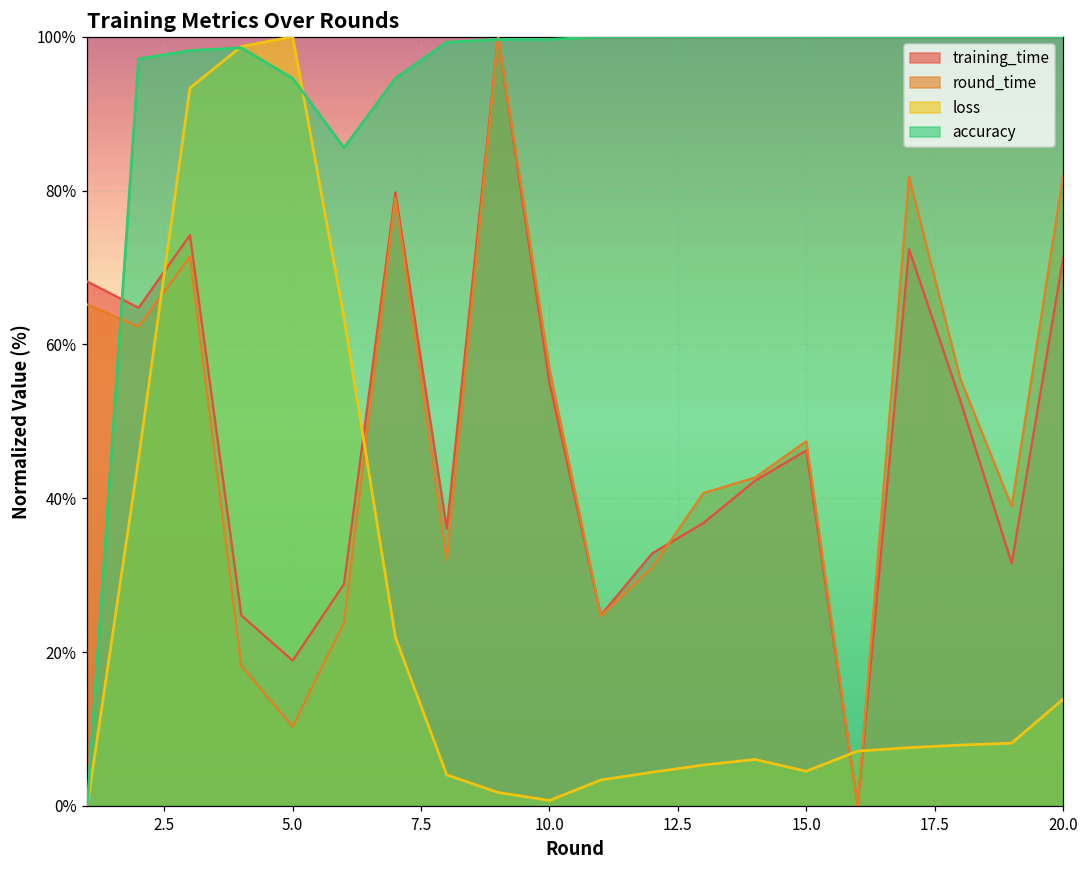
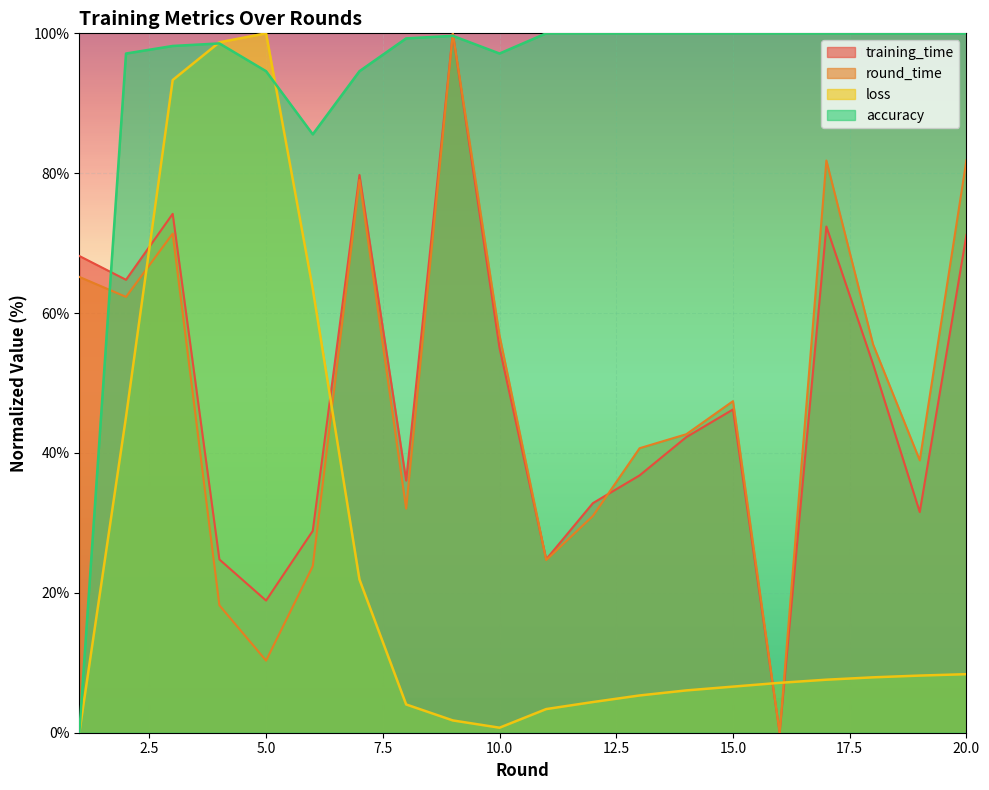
accuracy, 10.0: 100% -> 97%
loss, 15.0: 5% -> 7%
loss, 20.0: 14% -> 8%
